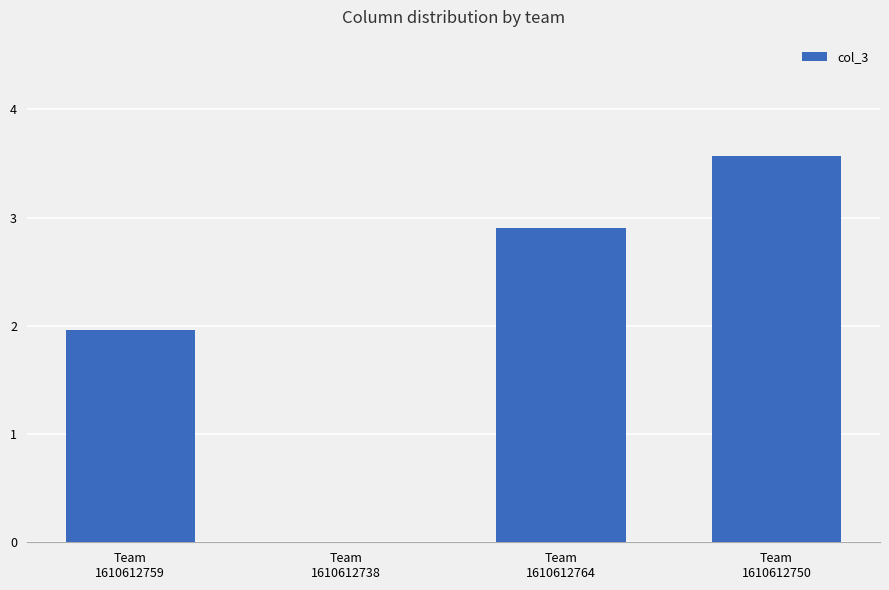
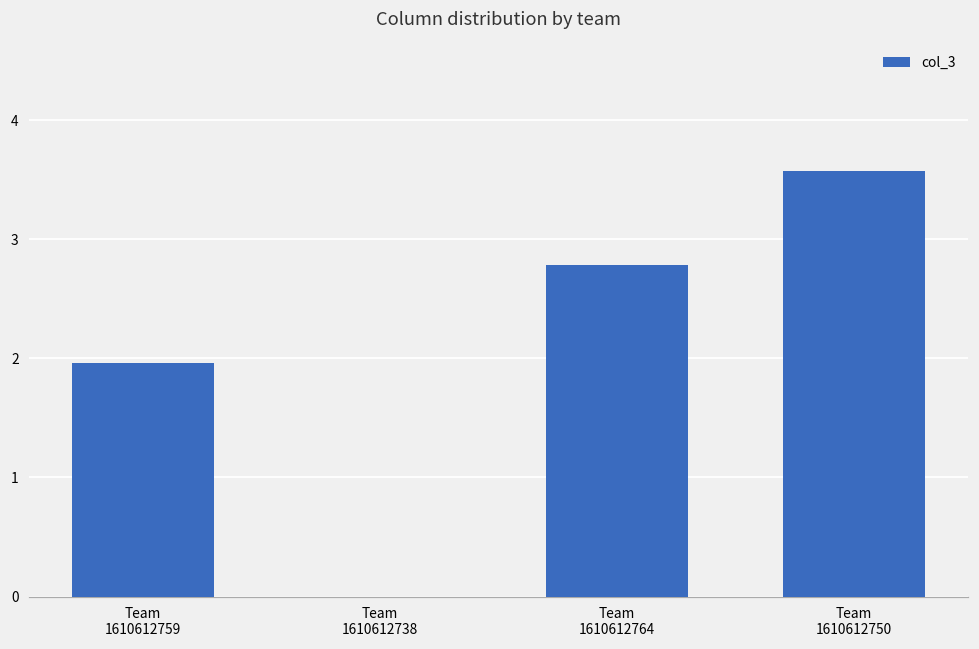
Team 1610612764: 2.91 -> 2.78
